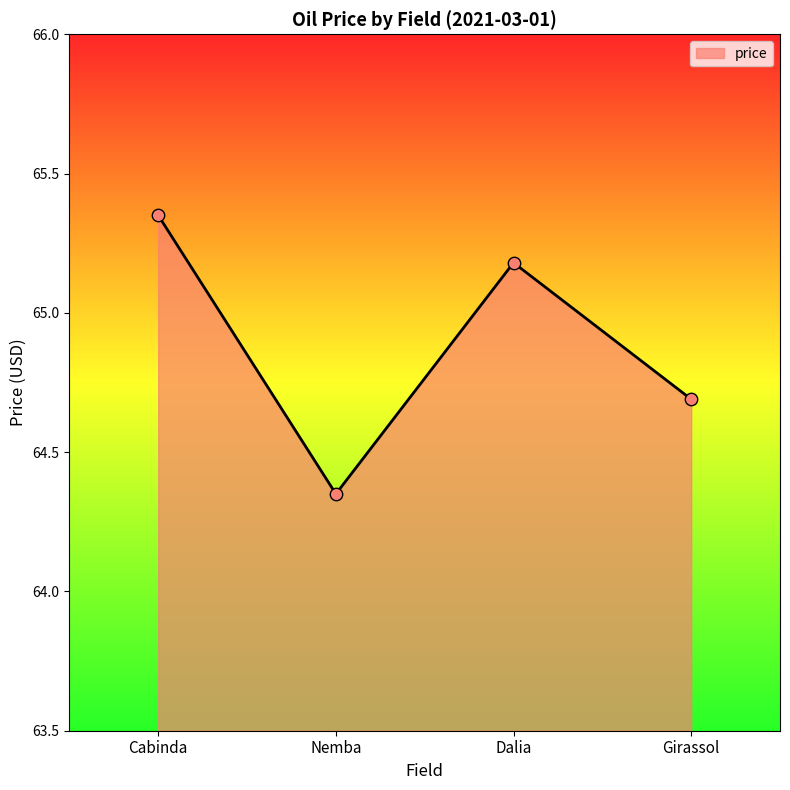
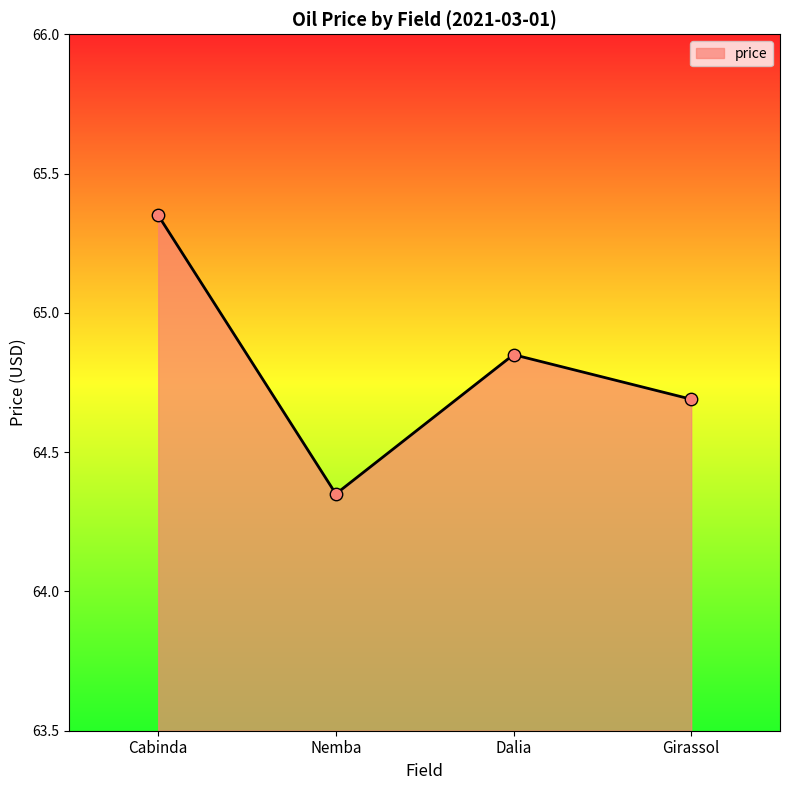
Dalia: 65.18 -> 64.85
